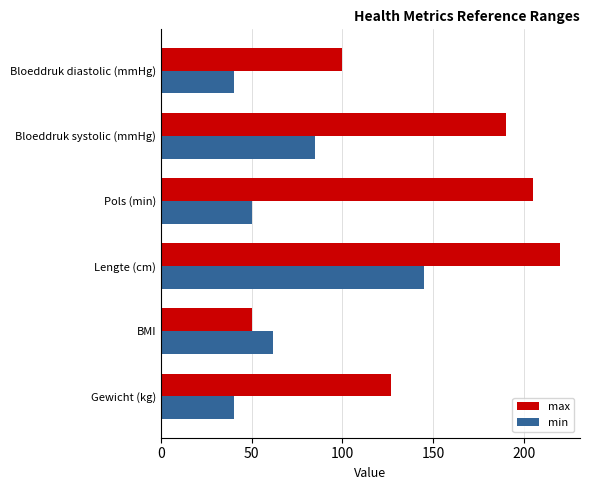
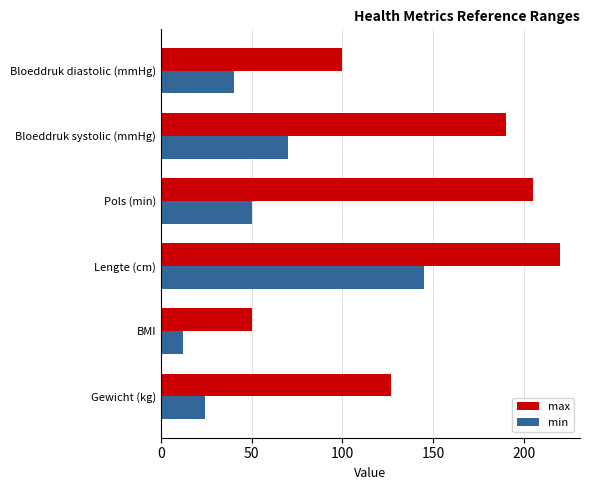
min, Bloeddruk systolic (mmHg): 85 -> 70
min, BMI: 62 -> 12
min, Gewicht (kg): 40 -> 24
